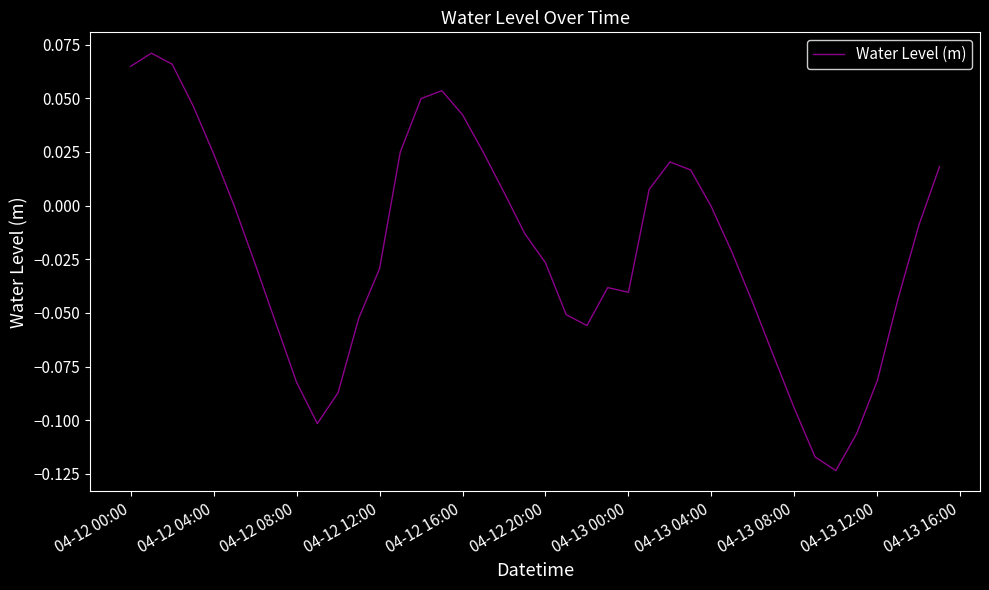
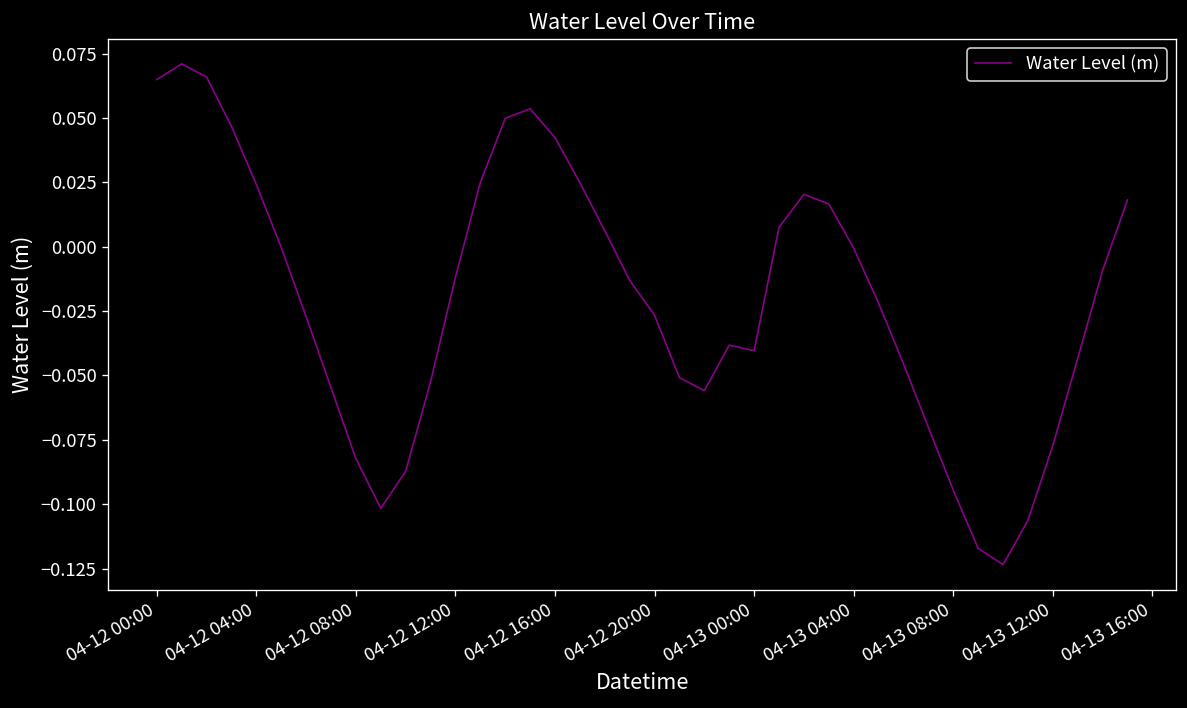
04-12 12:00: -0.029 -> -0.012
04-13 12:00: -0.082 -> -0.077
